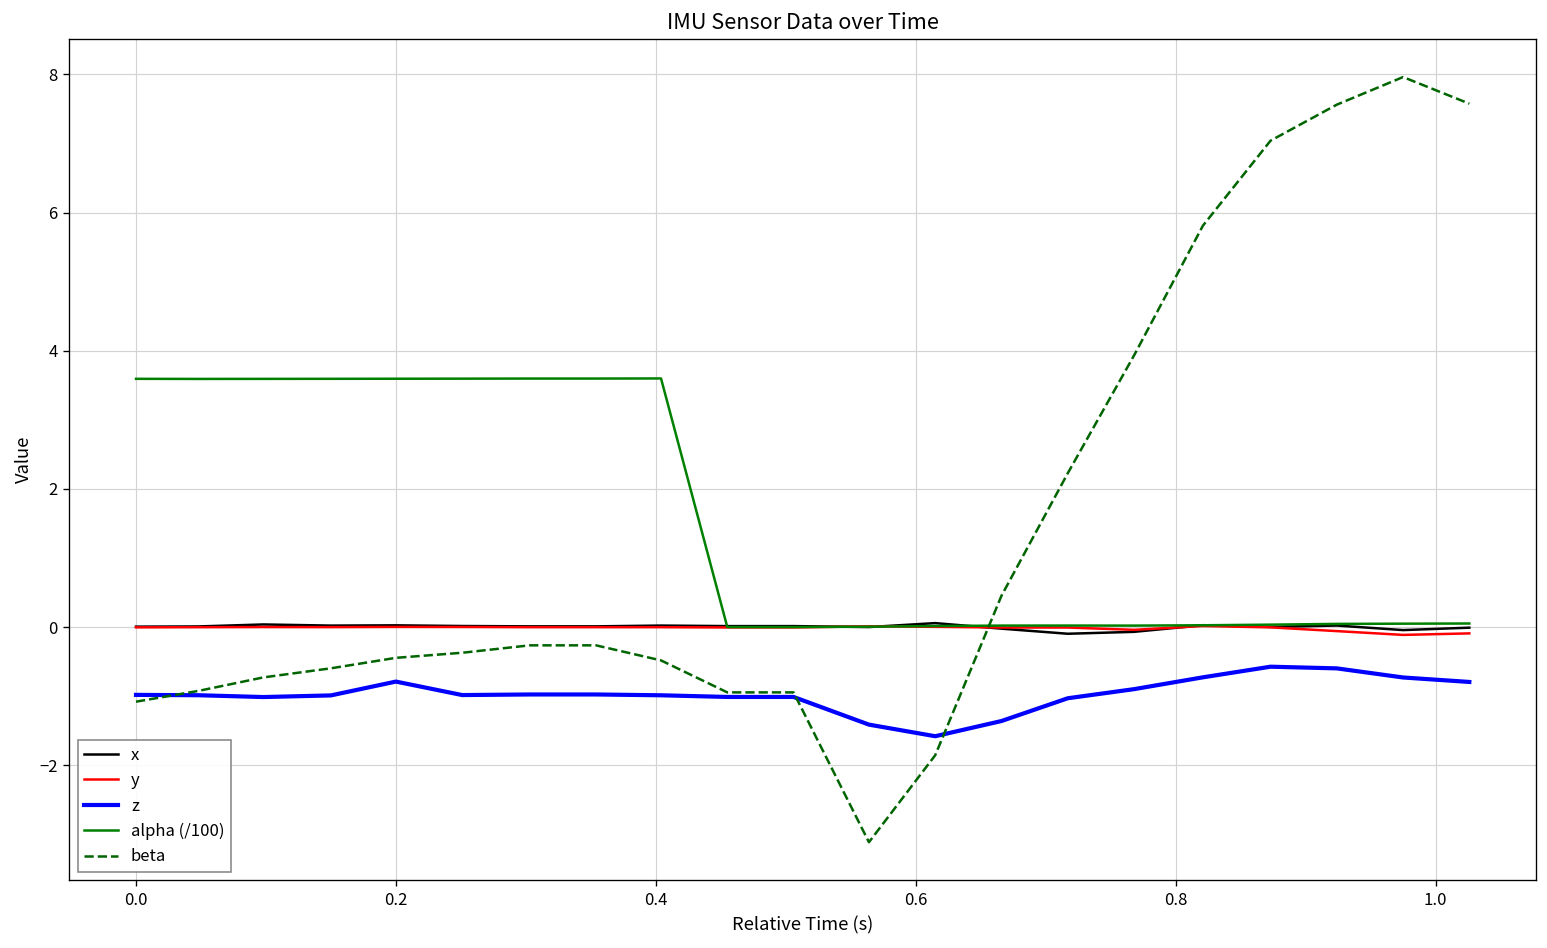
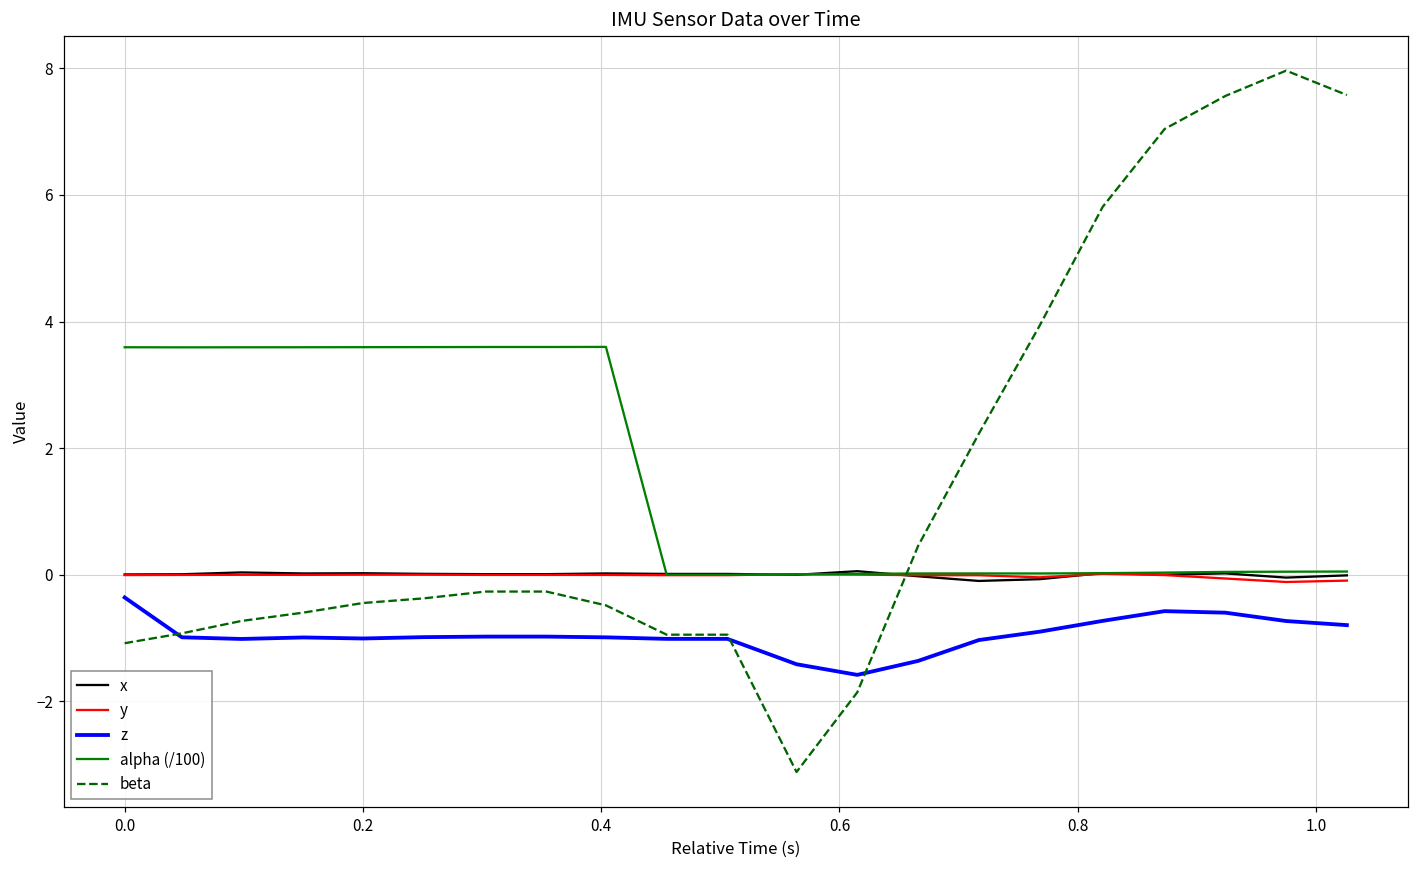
z, 0.0: -1.0 -> -0.4
z, 0.2: -0.8 -> -1.0
